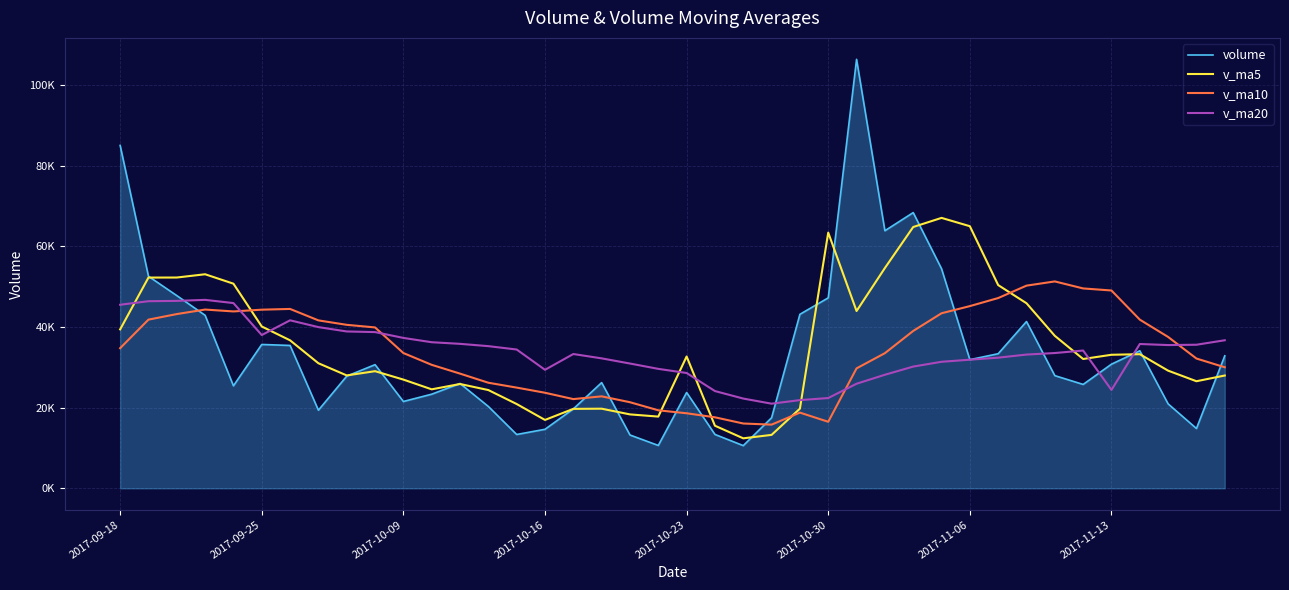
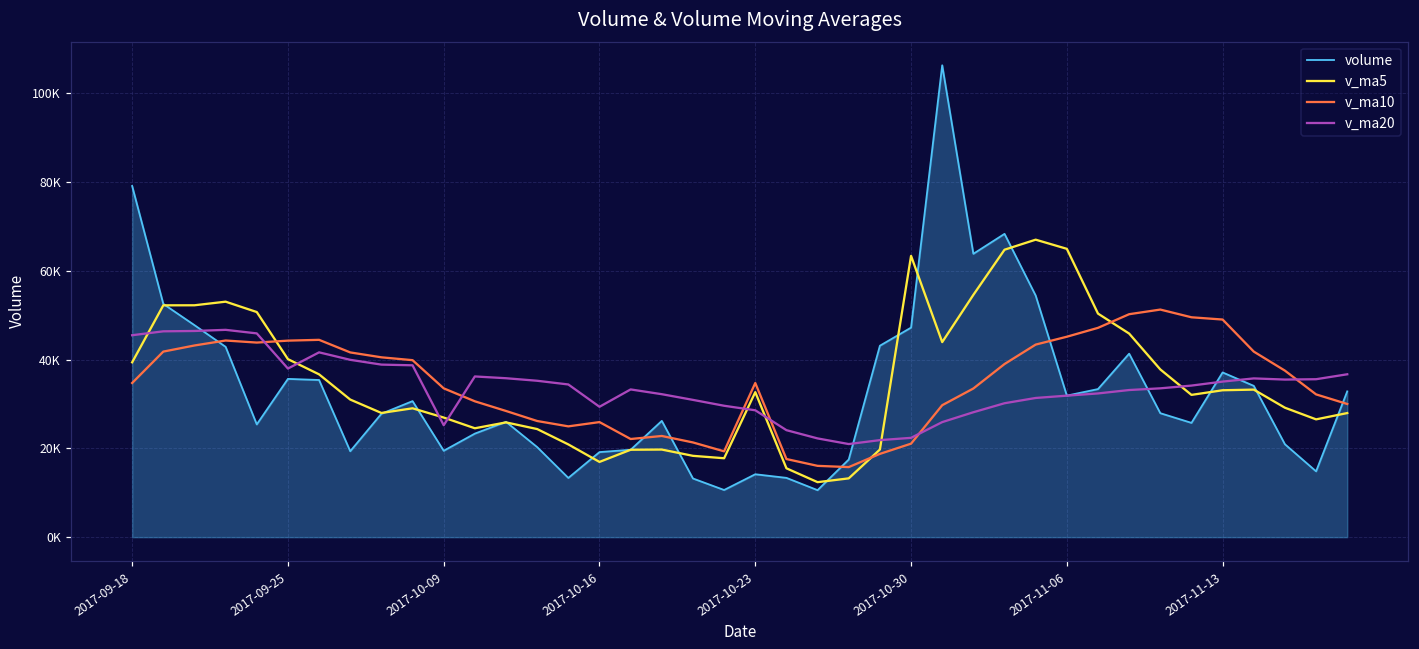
volume, 2017-09-18: 85000 -> 79000
volume, 2017-10-09: 22000 -> 19000
v_ma20, 2017-10-09: 37000 -> 25000
volume, 2017-10-16: 15000 -> 19000
v_ma10, 2017-10-16: 24000 -> 26000
volume, 2017-10-23: 24000 -> 14000
v_ma10, 2017-10-23: 19000 -> 35000
v_ma10, 2017-10-30: 16000 -> 21000
volume, 2017-11-13: 31000 -> 37000
v_ma20, 2017-11-13: 24000 -> 35000
